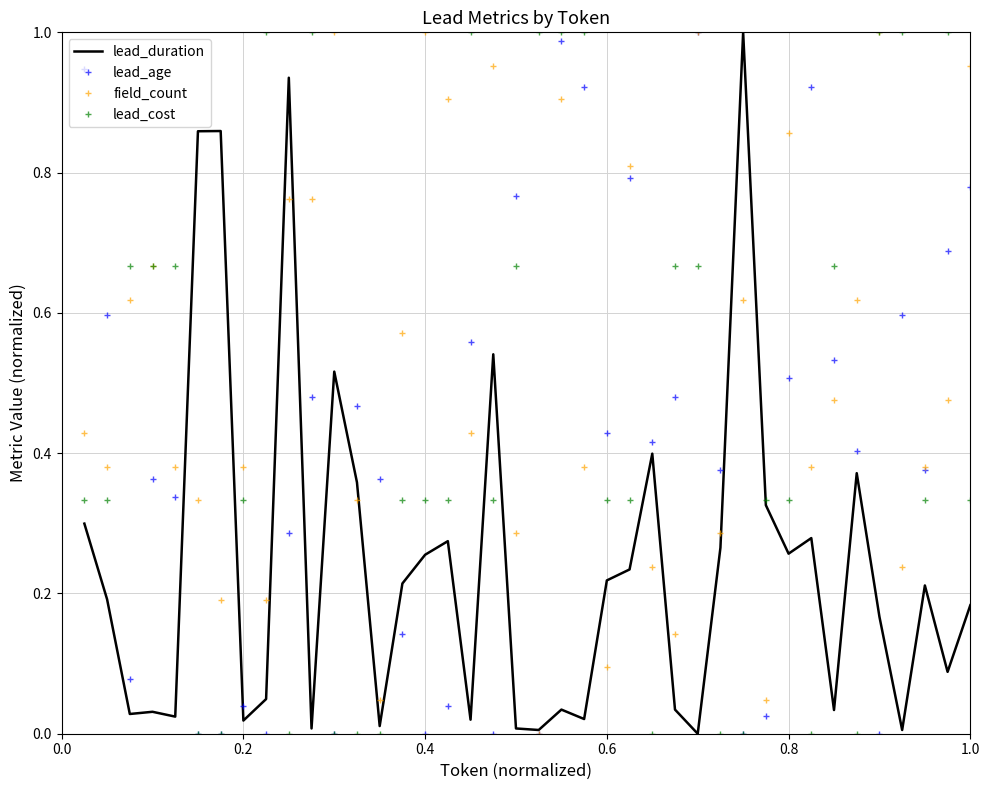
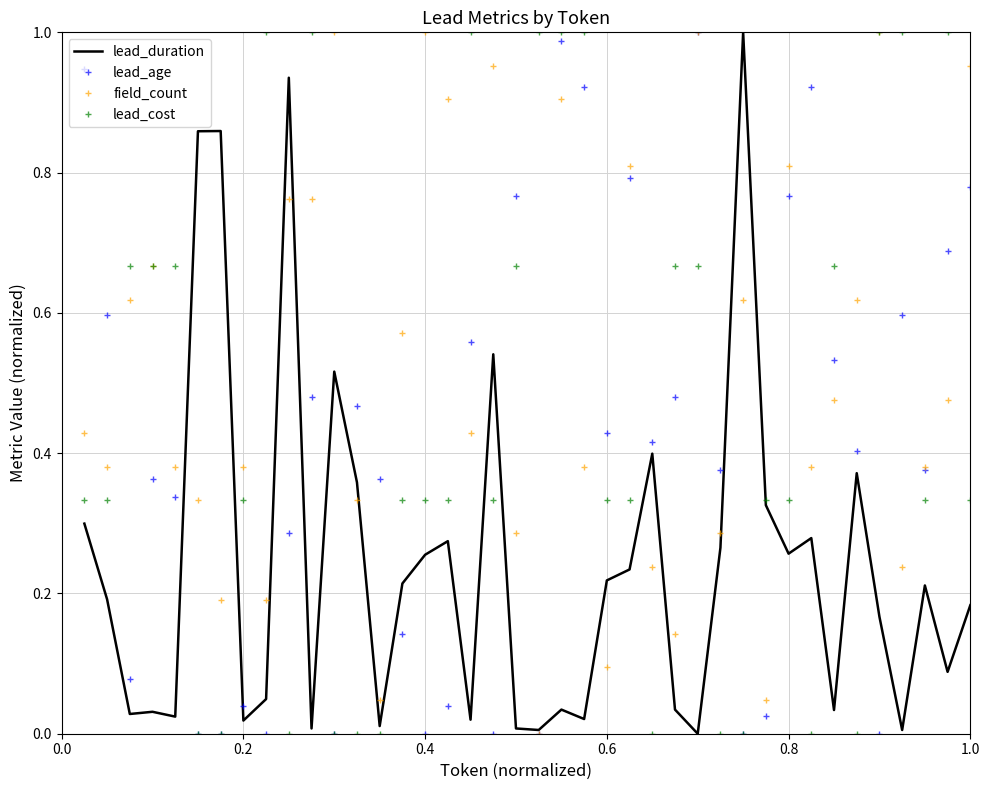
lead_age, 0.8: 0.51 -> 0.77
field_count, 0.8: 0.86 -> 0.81
